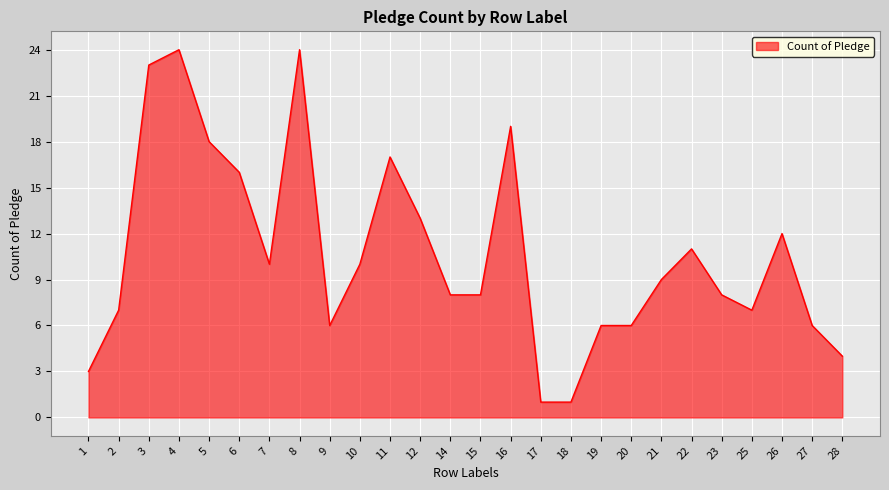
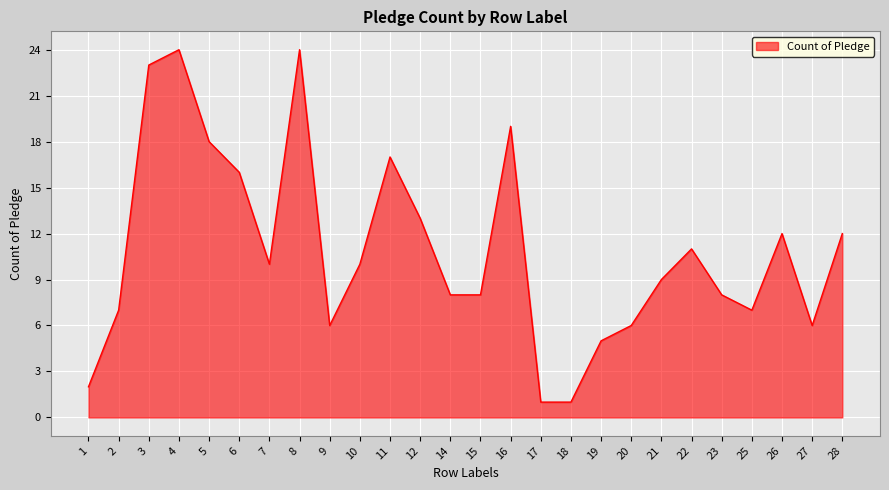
1: 3 -> 2
19: 6 -> 5
28: 4 -> 12
